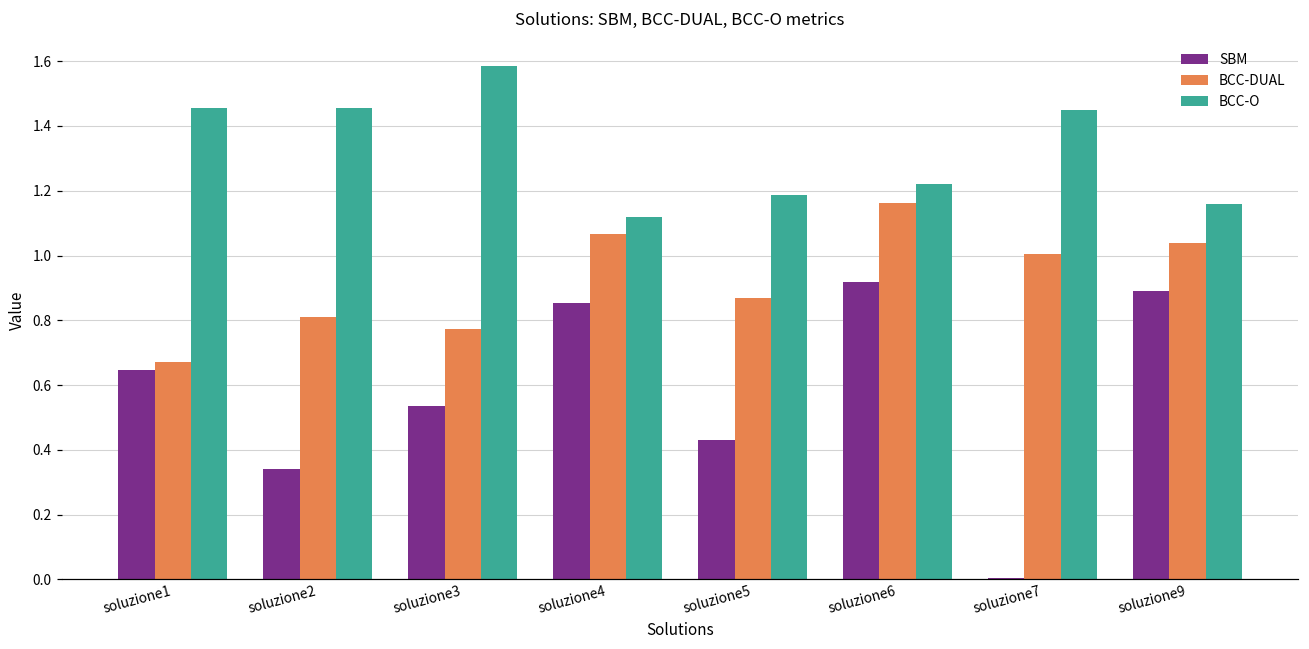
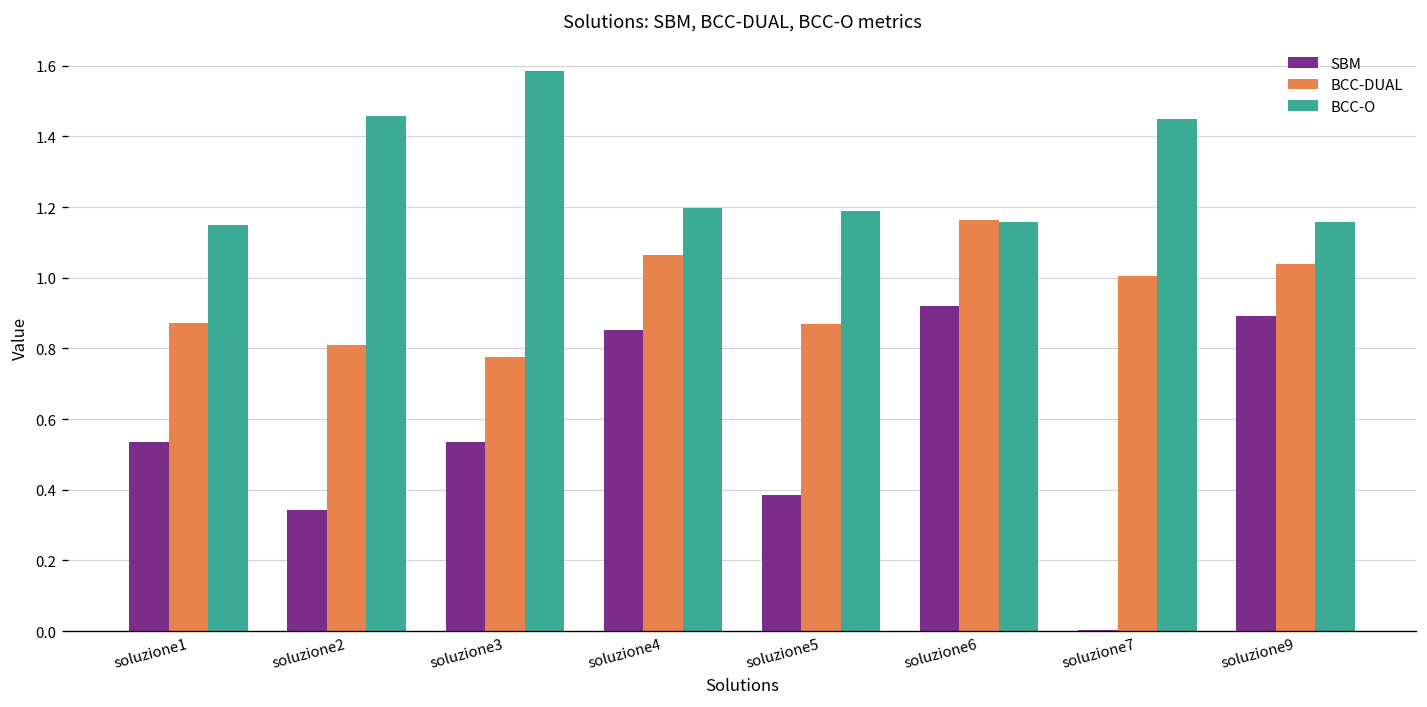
SBM, soluzione1: 0.65 -> 0.53
BCC-DUAL, soluzione1: 0.67 -> 0.87
BCC-O, soluzione1: 1.46 -> 1.15
BCC-O, soluzione4: 1.12 -> 1.20
SBM, soluzione5: 0.43 -> 0.38
BCC-O, soluzione6: 1.22 -> 1.16
